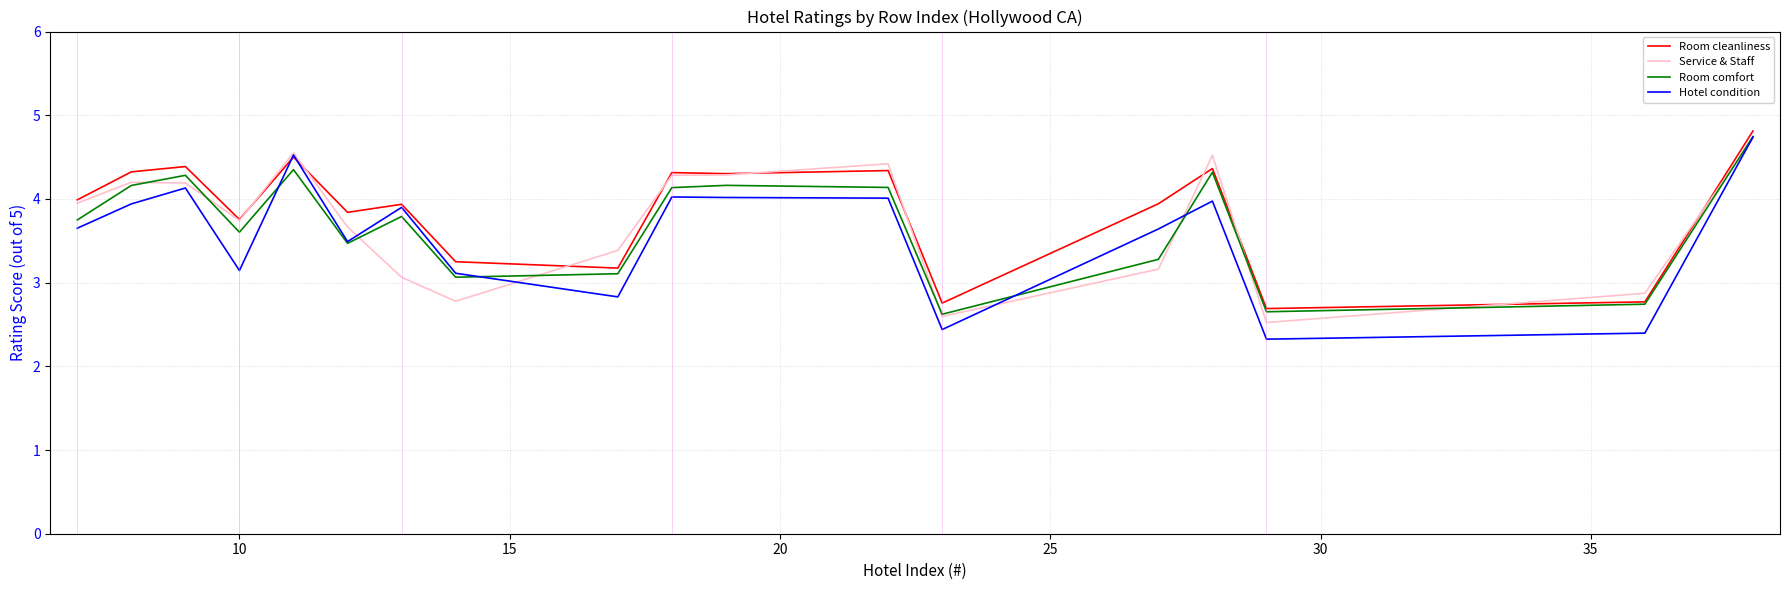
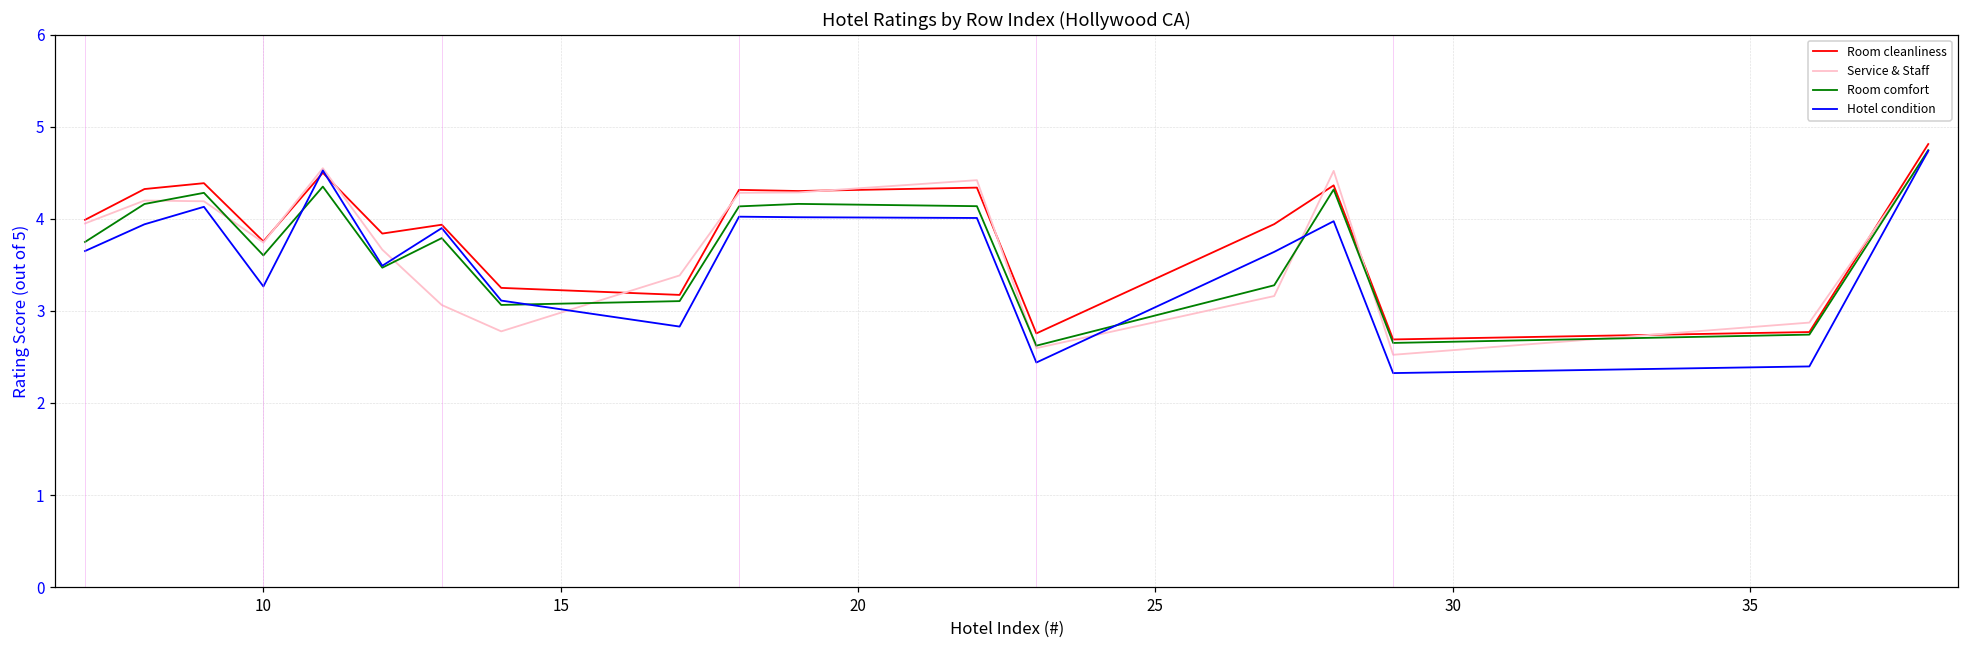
Hotel condition, 10: 3.1 -> 3.3
